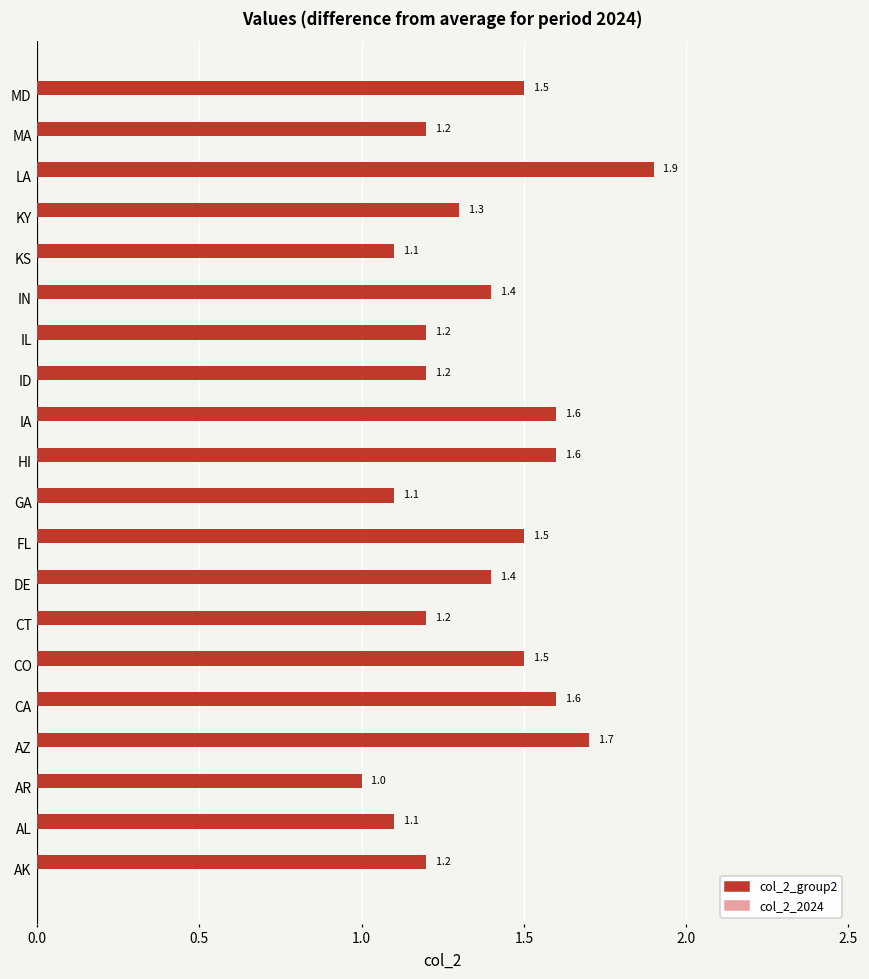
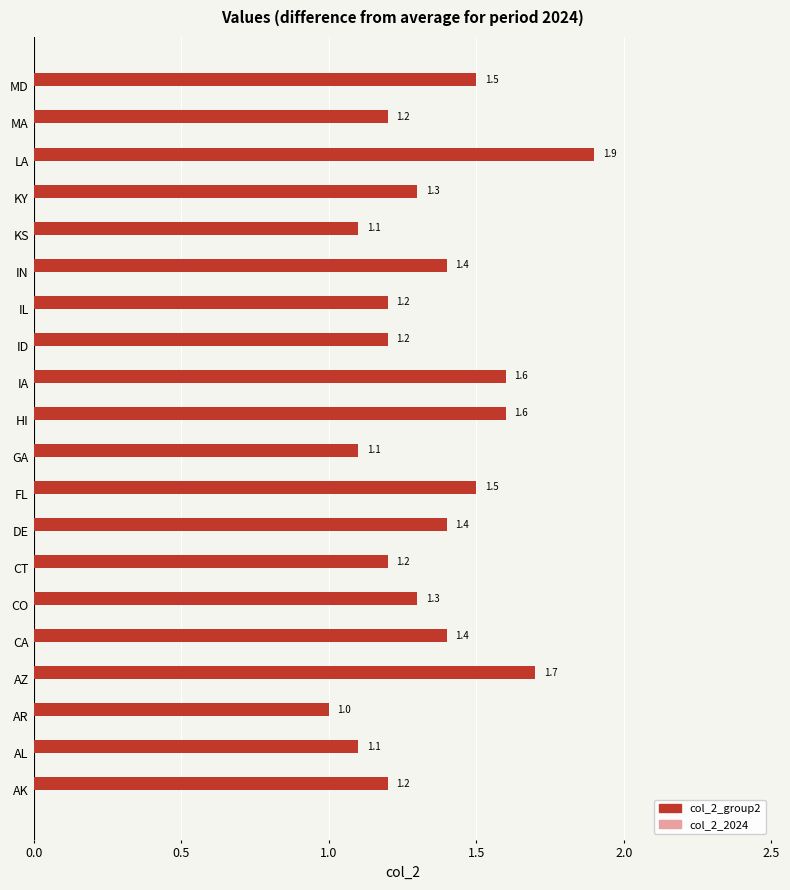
col_2_group2, CO: 1.5 -> 1.3
col_2_group2, CA: 1.6 -> 1.4
